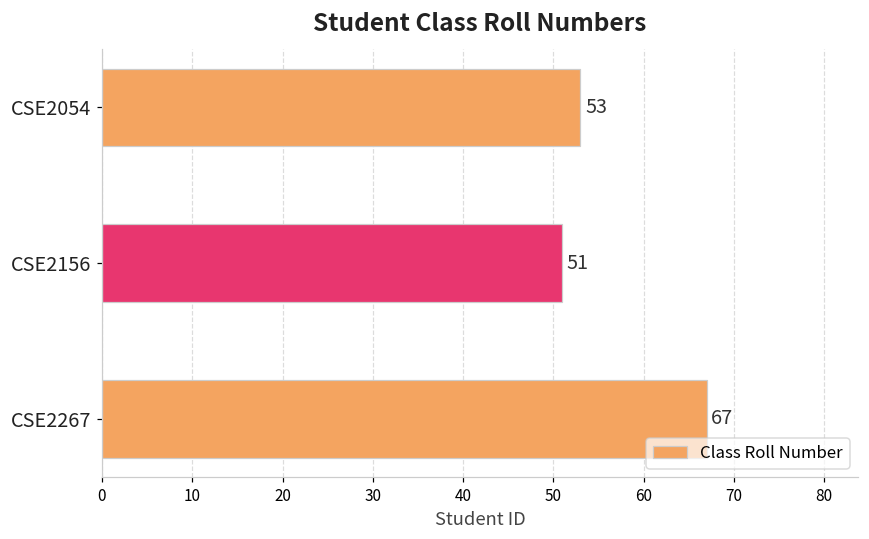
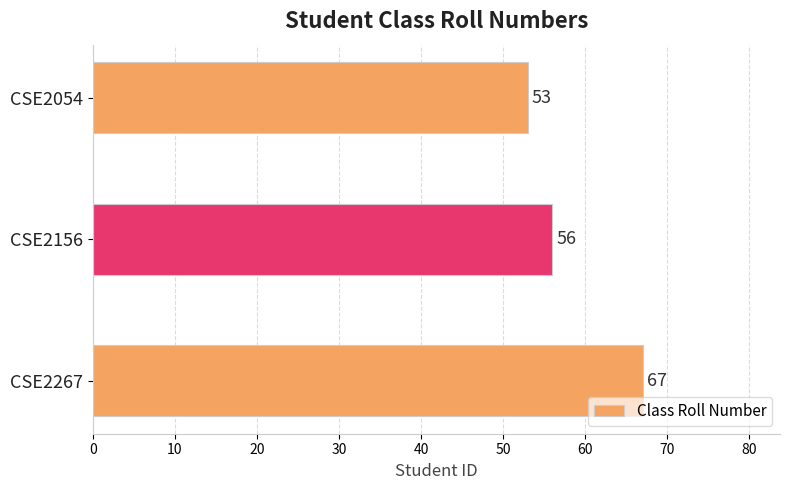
CSE2156: 51 -> 56
